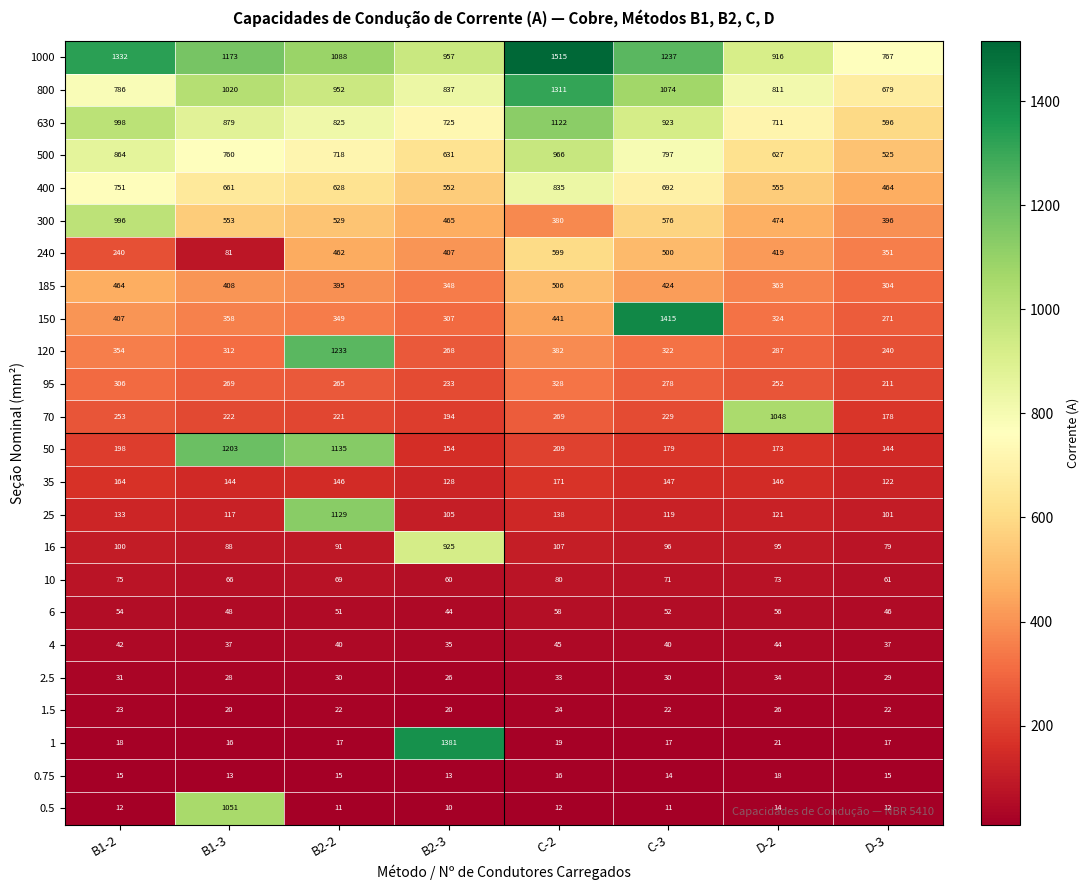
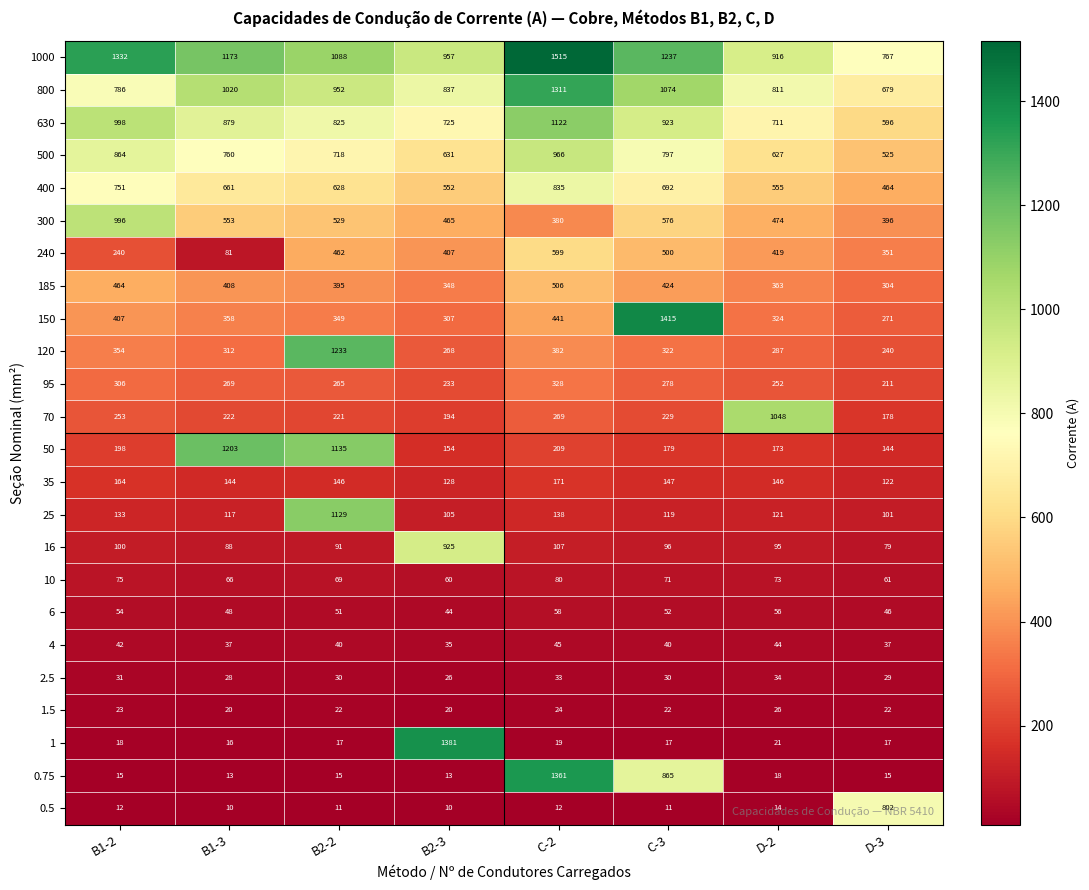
0.75, C-2: 16 -> 1361
0.75, C-3: 14 -> 865
0.5, B1-3: 1051 -> 10
0.5, D-3: 12 -> 802
